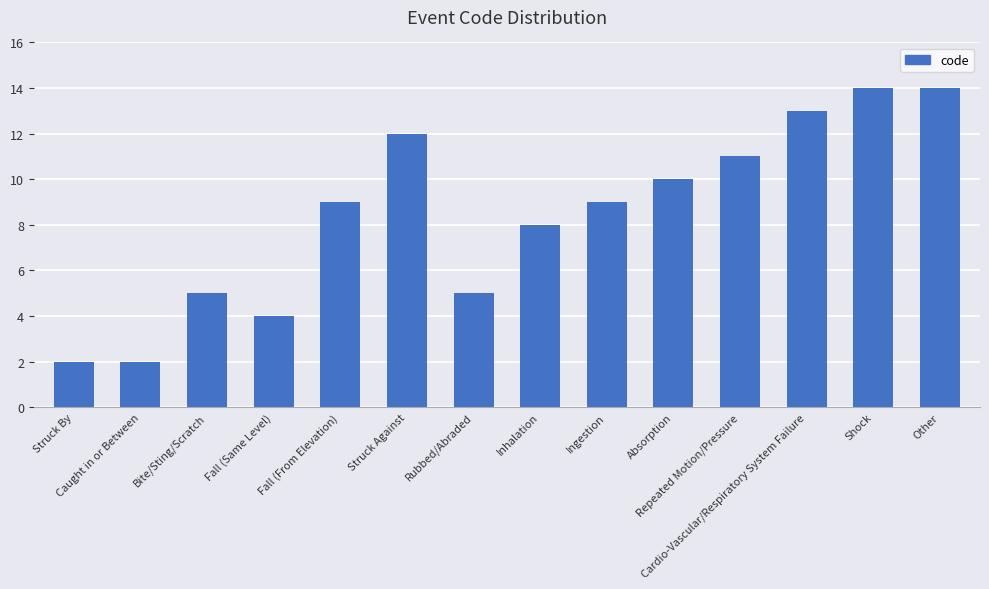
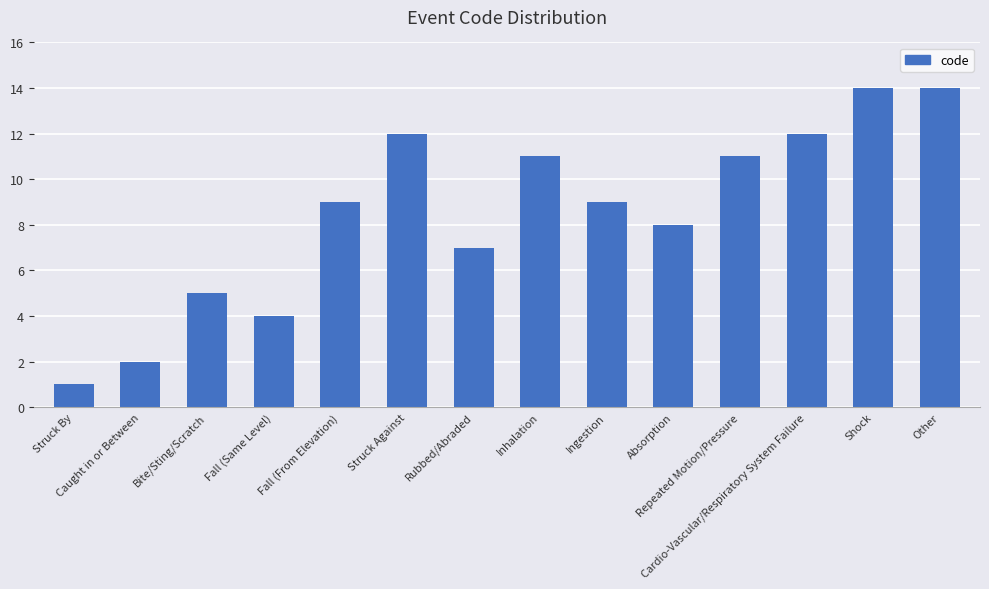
Struck By: 2 -> 1
Rubbed/Abraded: 5 -> 7
Inhalation: 8 -> 11
Absorption: 10 -> 8
Cardio-Vascular/Respiratory System Failure: 13 -> 12
